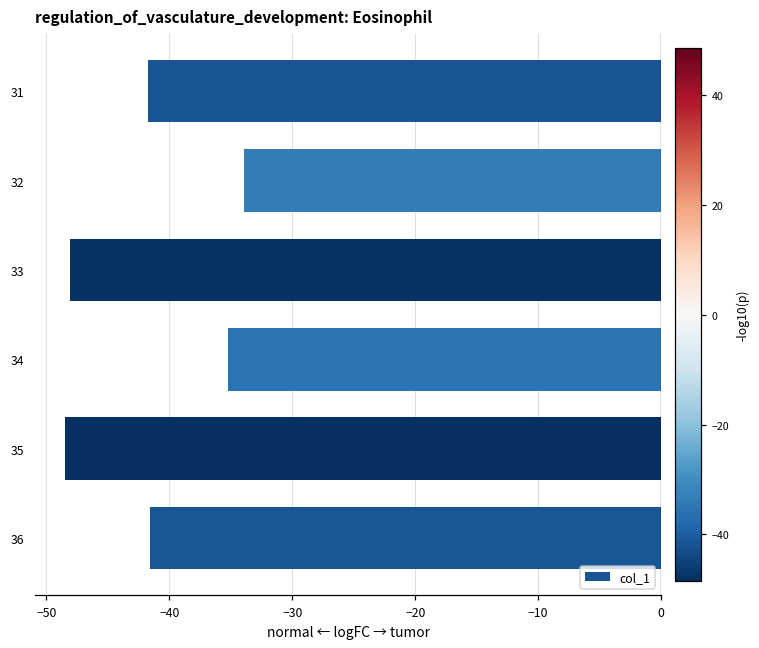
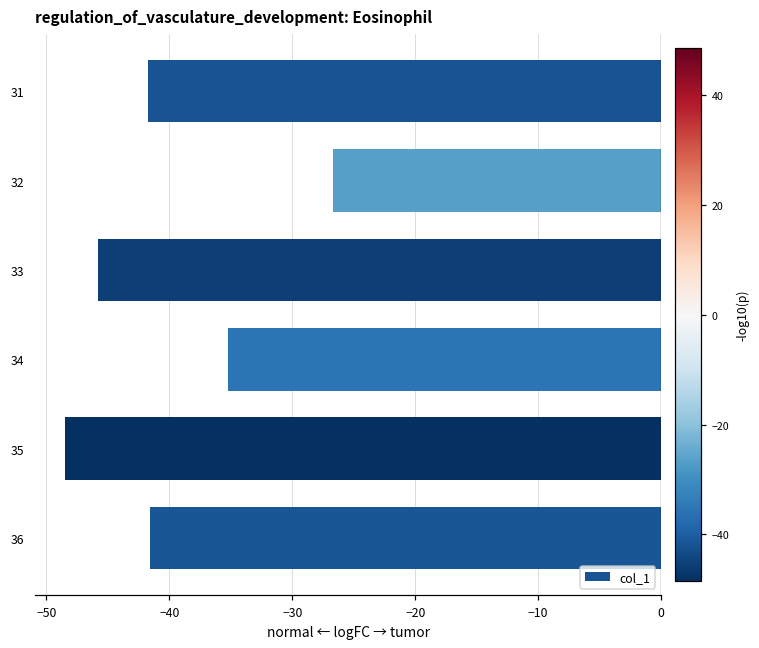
32: -33.9 -> -26.7
33: -48.0 -> -45.8
